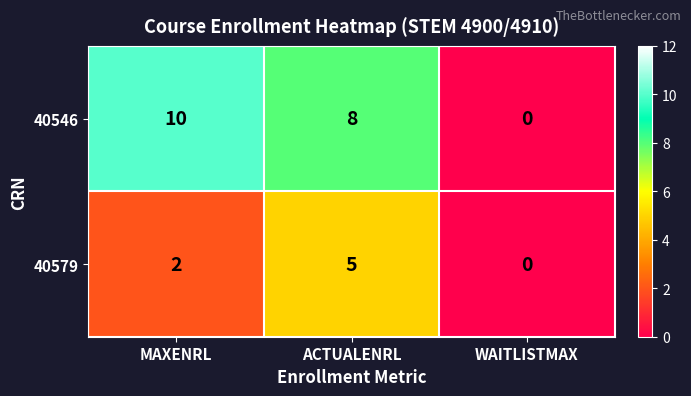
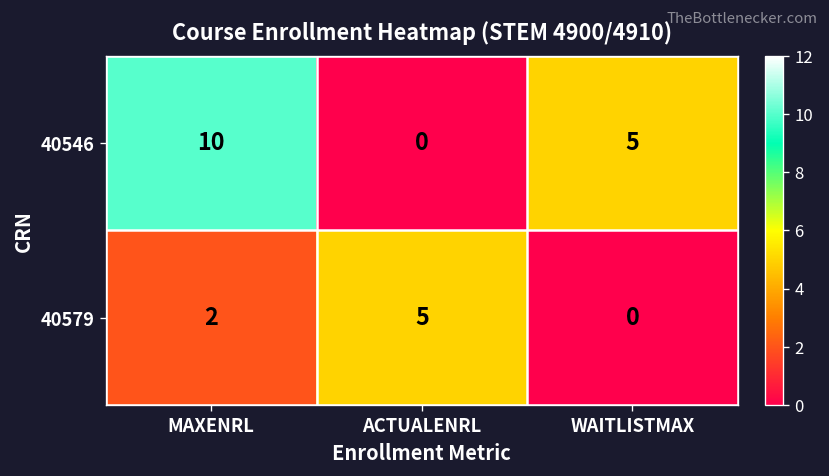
40546, ACTUALENRL: 8 -> 0
40546, WAITLISTMAX: 0 -> 5
